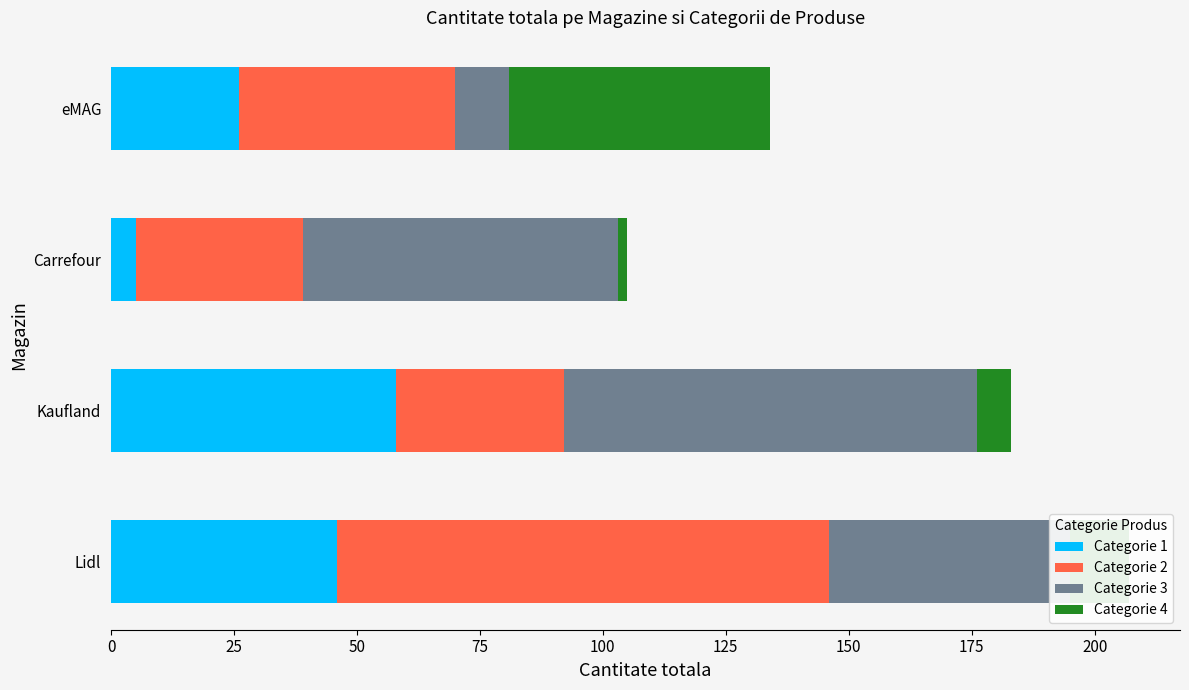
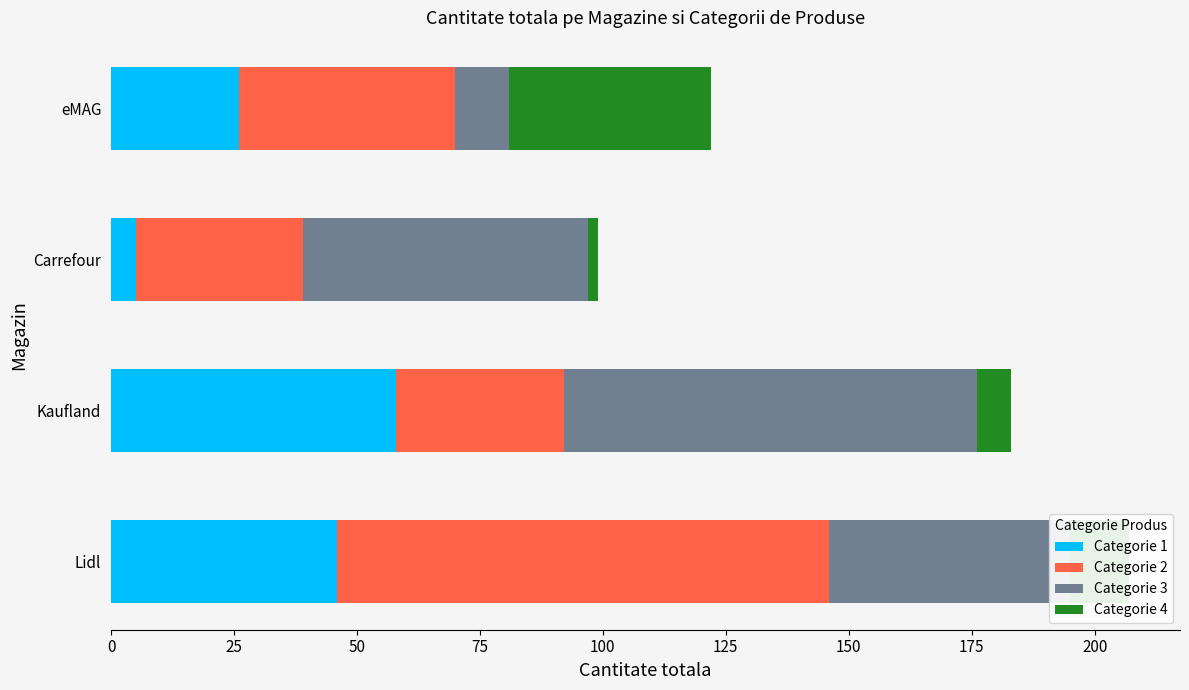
Categorie 4, eMAG: 53 -> 41
Categorie 3, Carrefour: 64 -> 58
